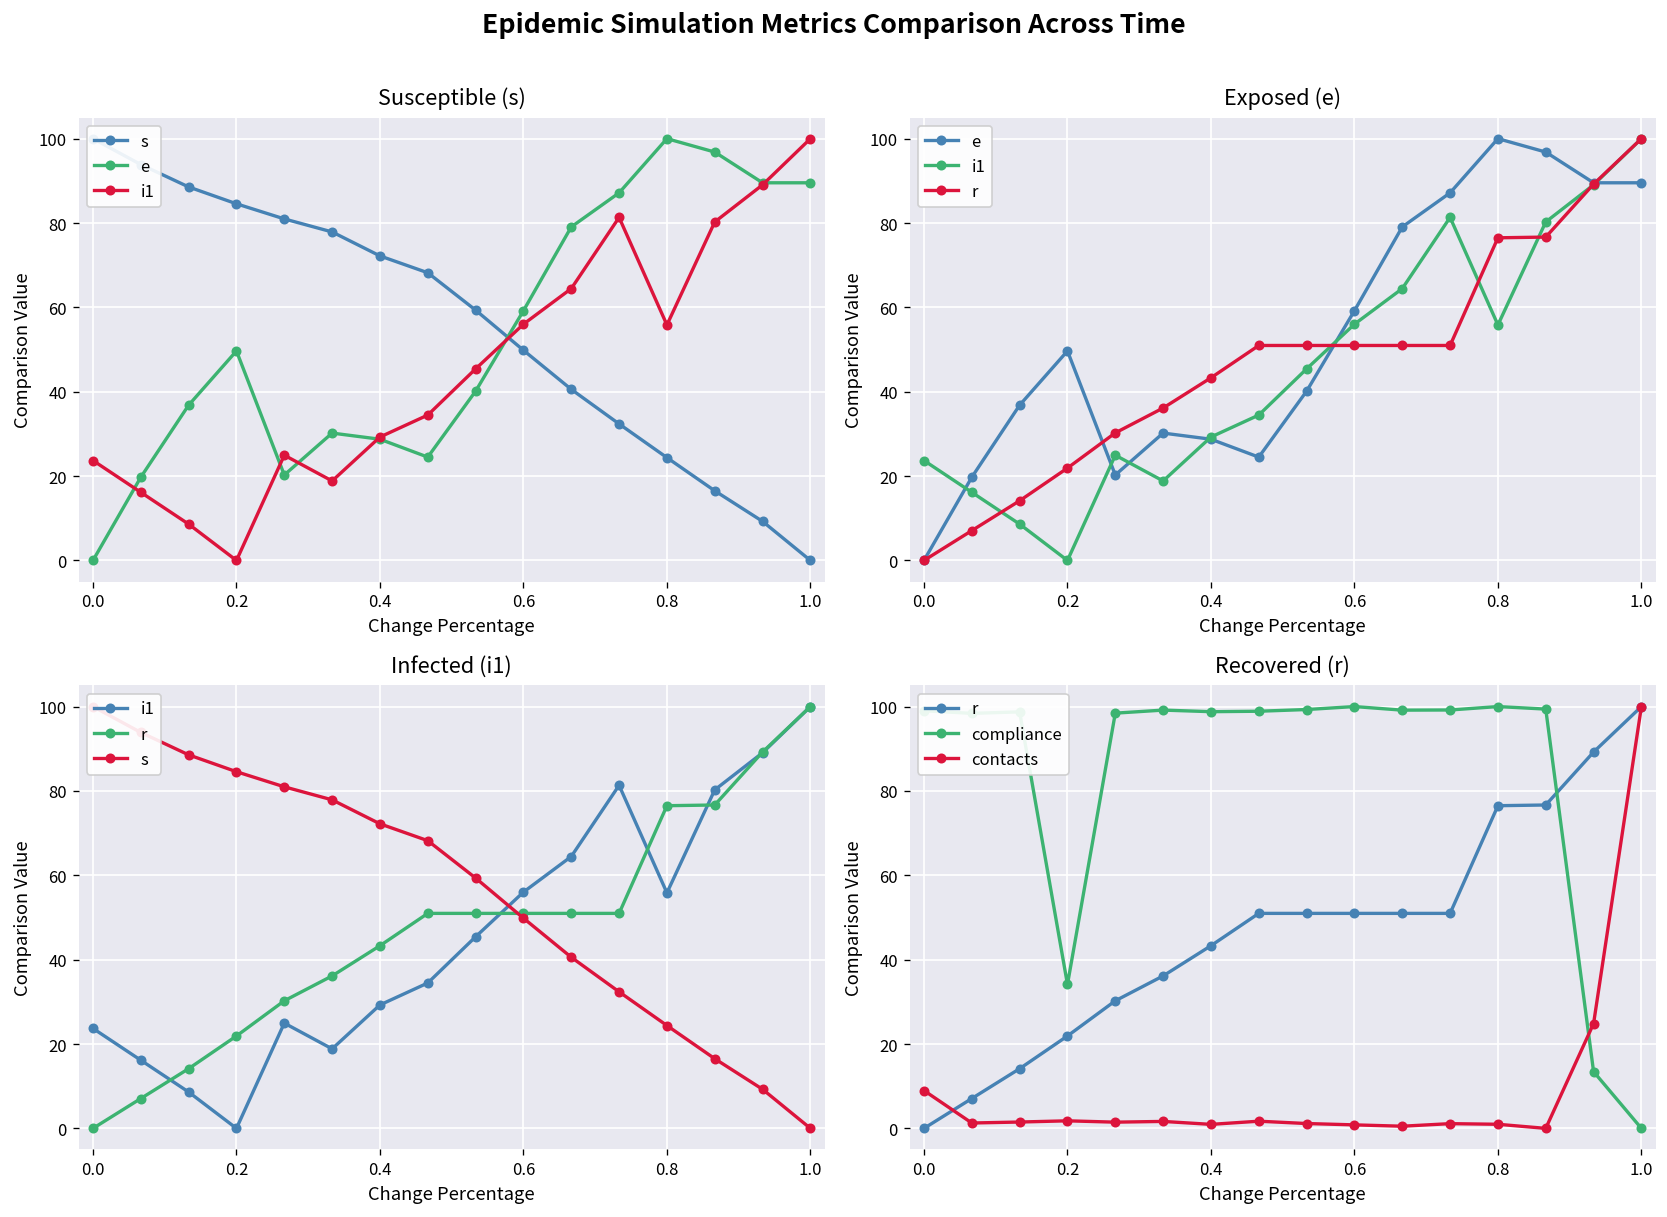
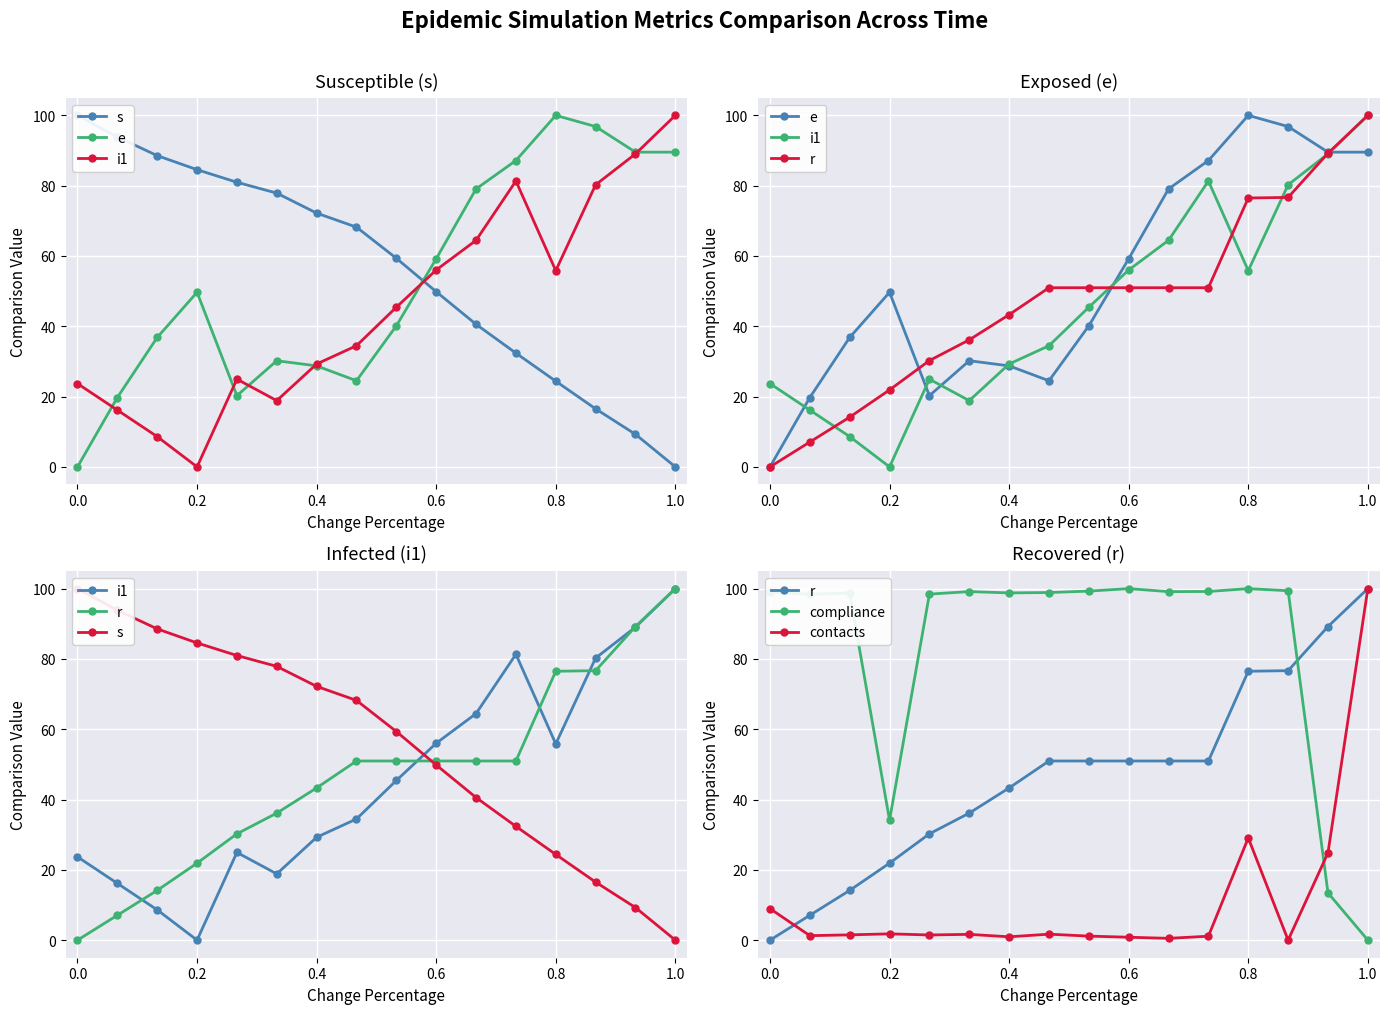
Recovered (r), contacts, 0.8: 1 -> 29
